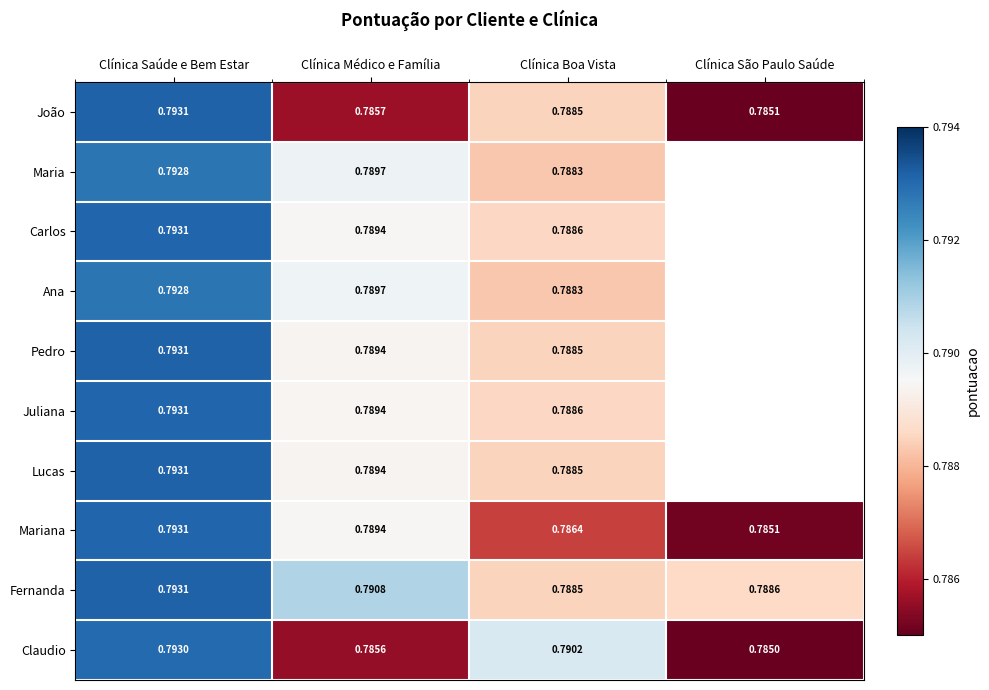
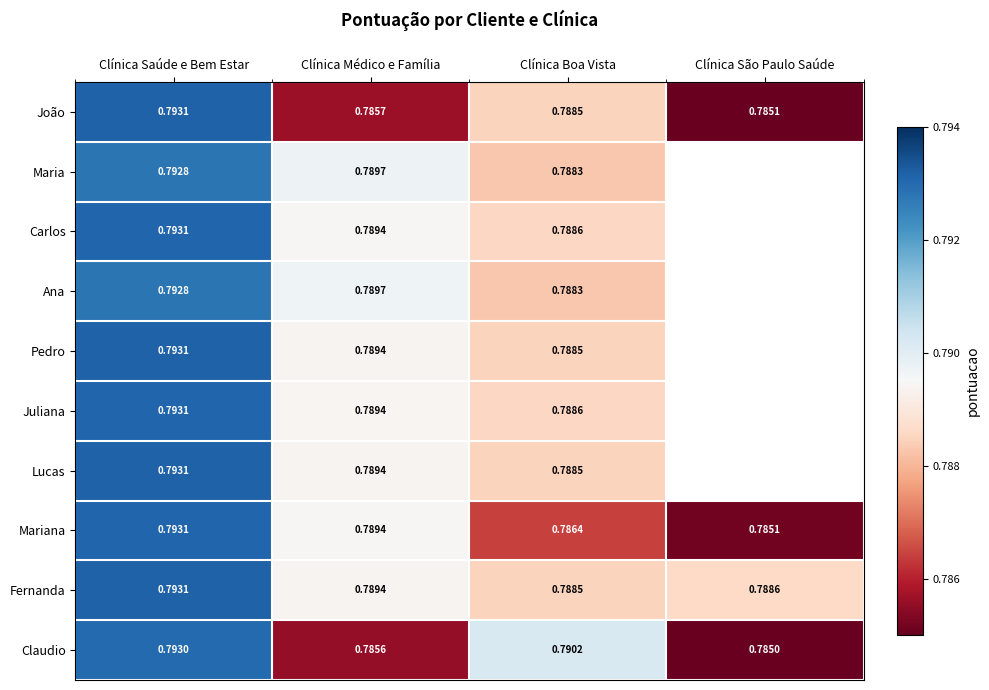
Fernanda, Clínica Médico e Família: 0.7908 -> 0.7894
